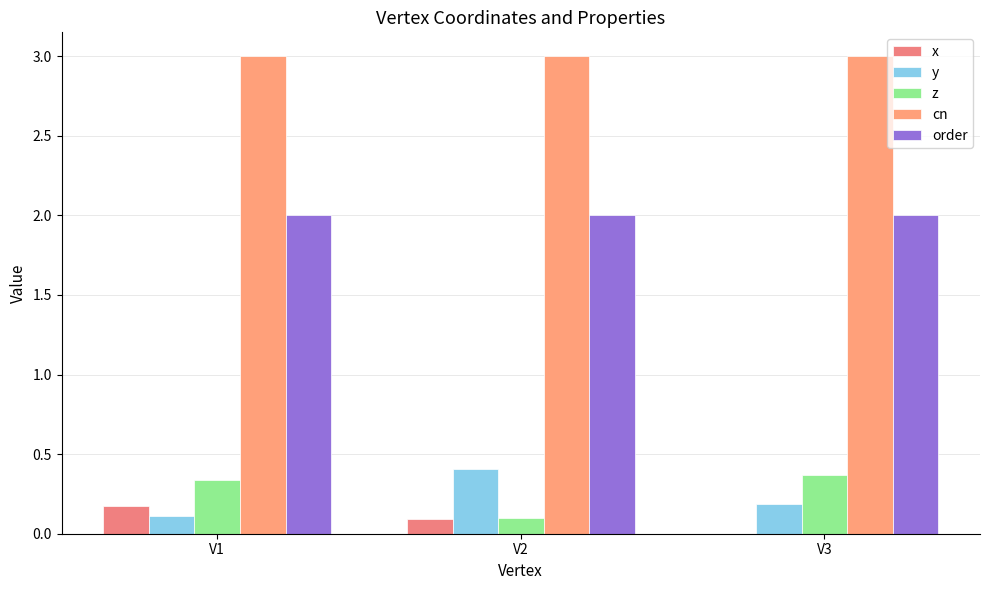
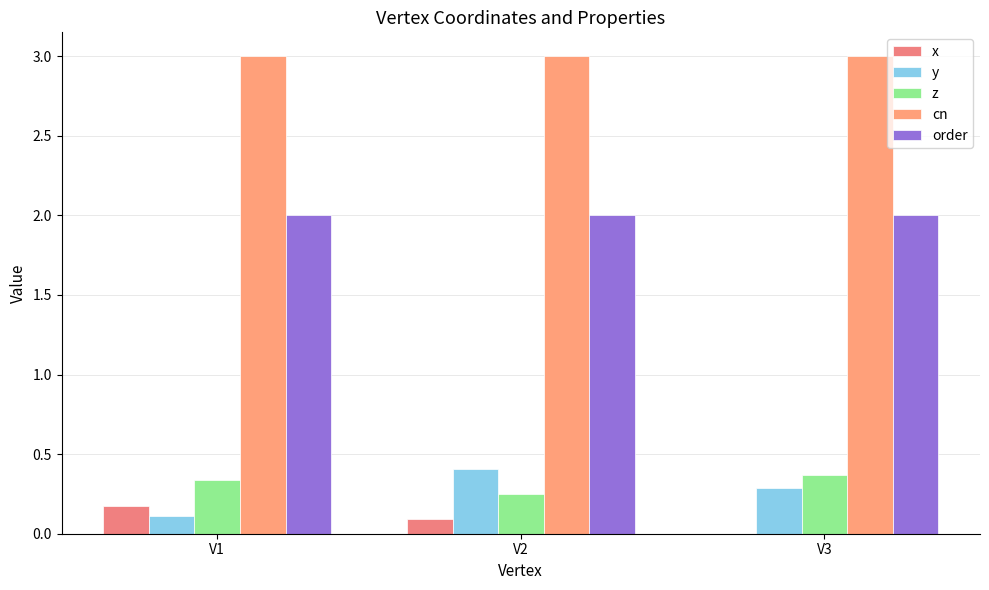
z, V2: 0.10 -> 0.25
y, V3: 0.18 -> 0.29
